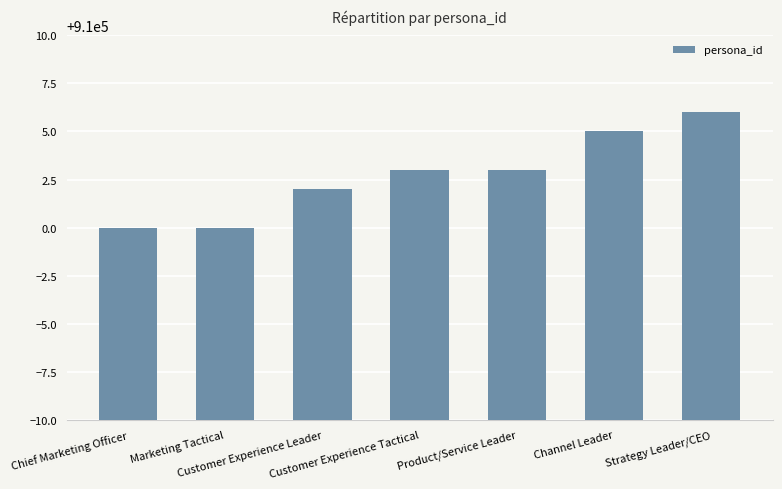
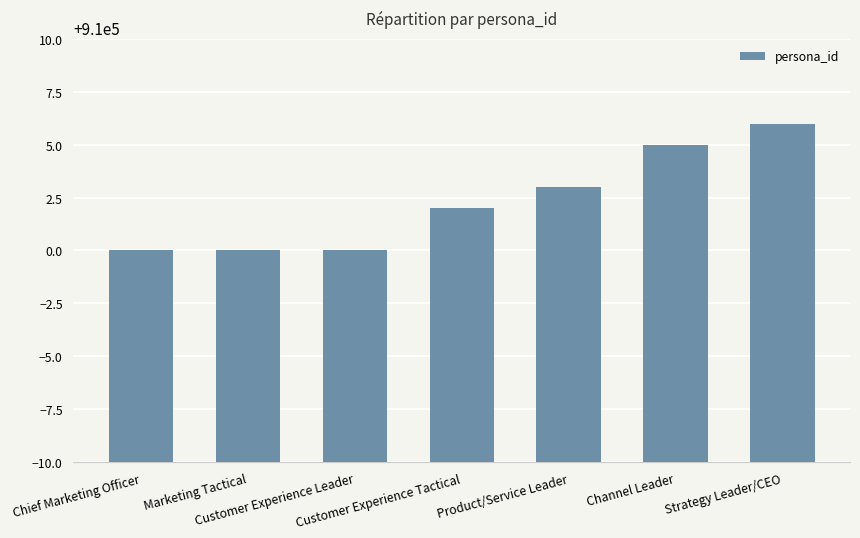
Customer Experience Leader: 910002 -> 910000
Customer Experience Tactical: 910003 -> 910002
